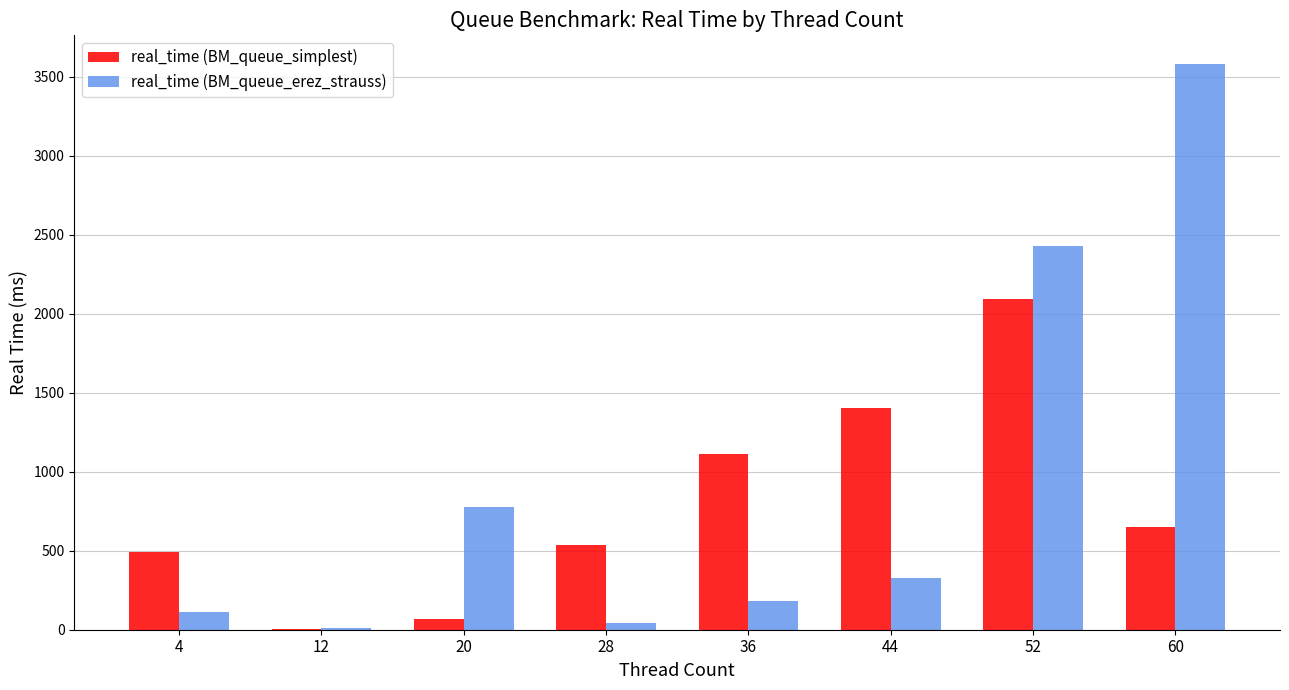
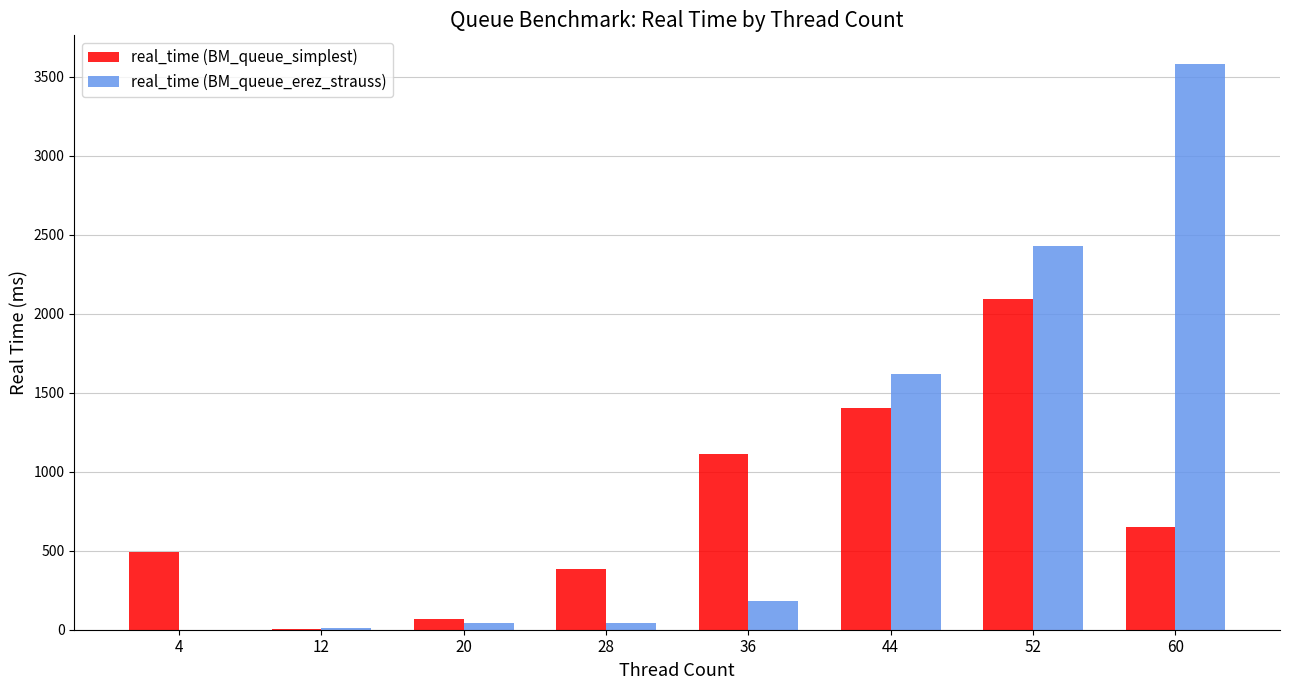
real_time (BM_queue_erez_strauss), 4: 110 -> 0
real_time (BM_queue_erez_strauss), 20: 780 -> 40
real_time (BM_queue_simplest), 28: 540 -> 390
real_time (BM_queue_erez_strauss), 44: 330 -> 1620
